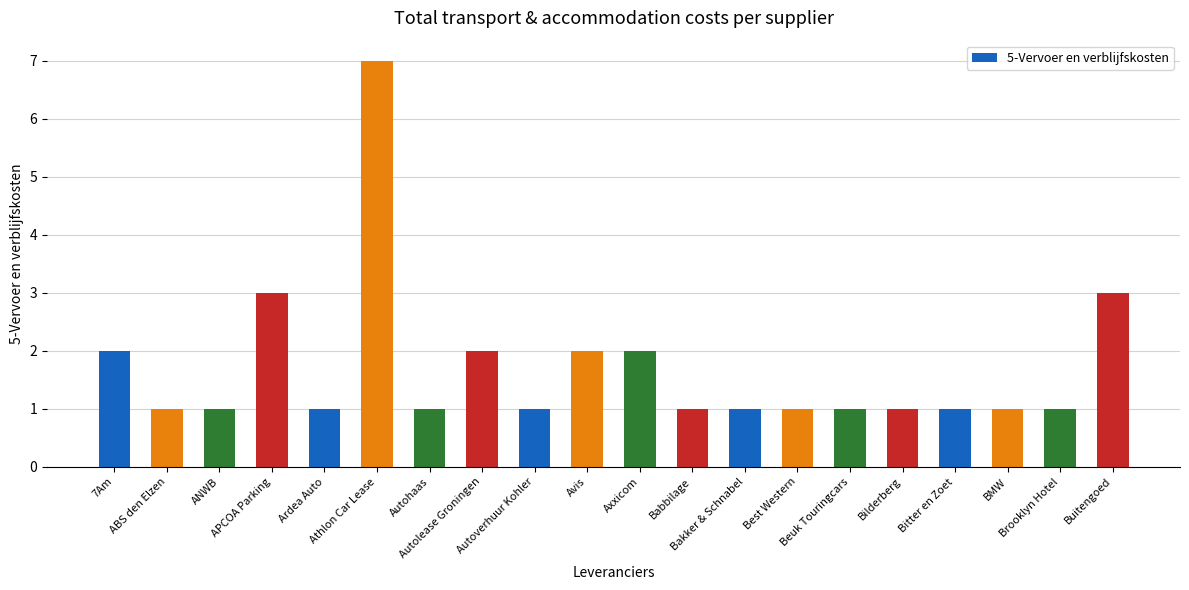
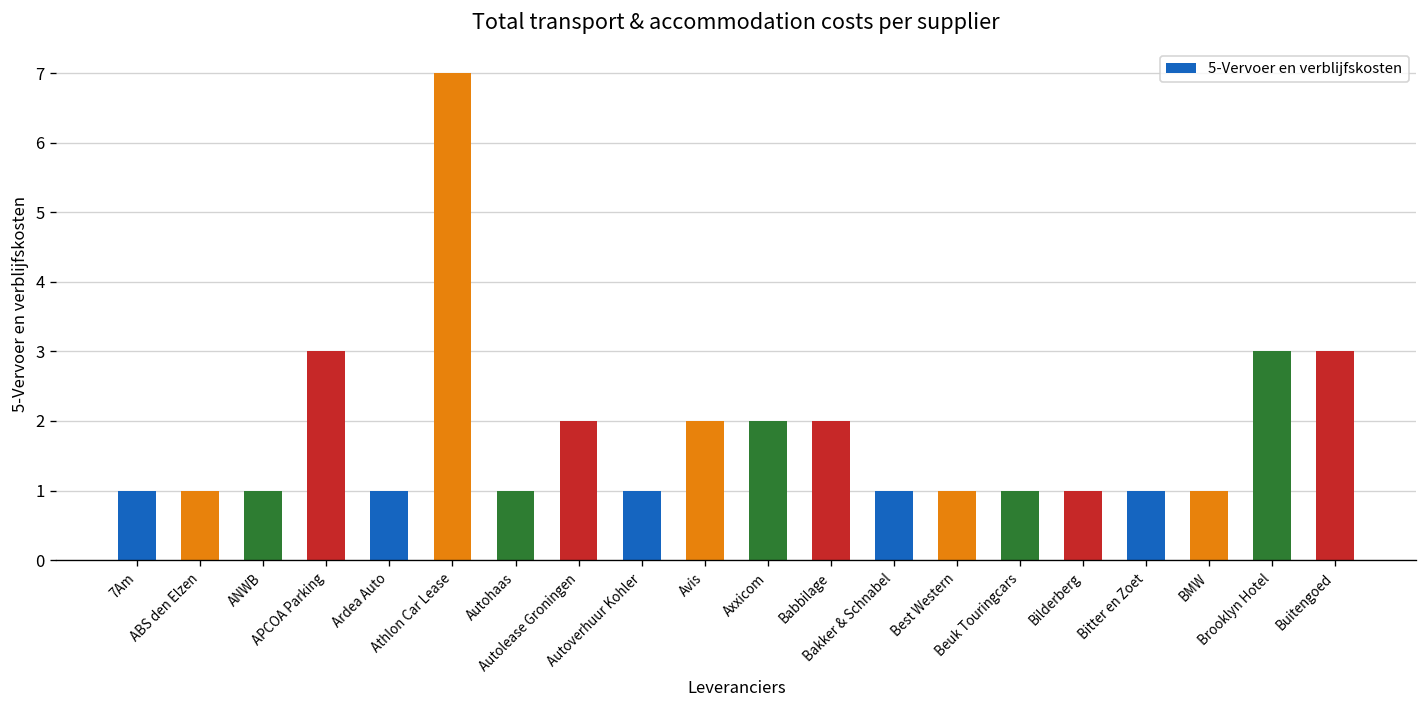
7Am: 2 -> 1
Babbilage: 1 -> 2
Brooklyn Hotel: 1 -> 3
